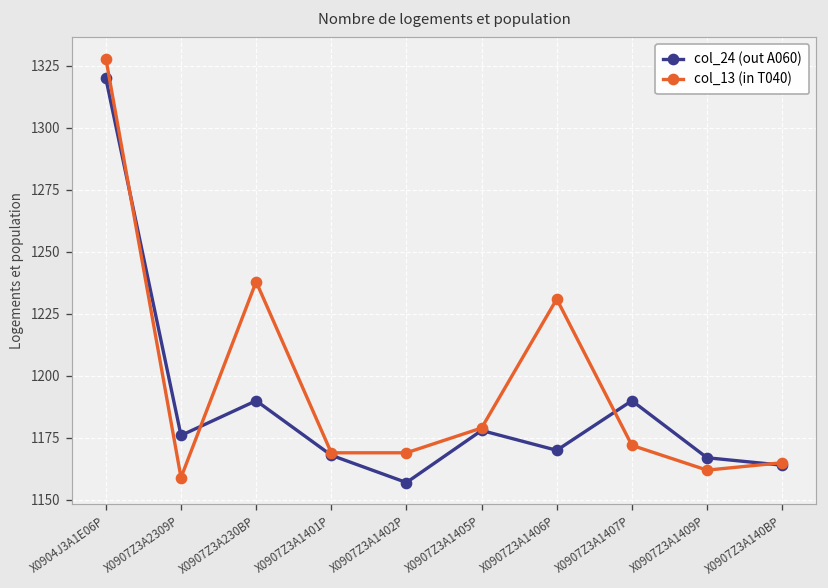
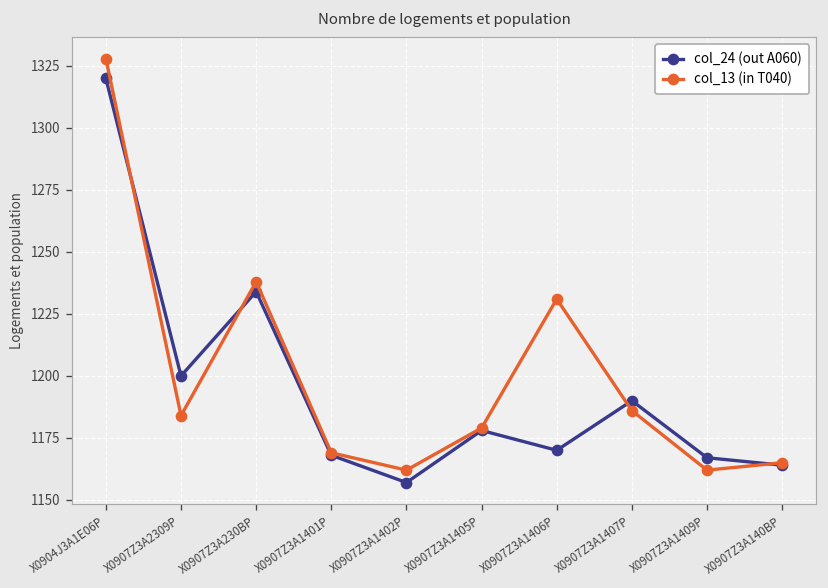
col_24 (out A060), X0907Z3A2309P: 1176 -> 1200
col_13 (in T040), X0907Z3A2309P: 1159 -> 1184
col_24 (out A060), X0907Z3A230BP: 1190 -> 1234
col_13 (in T040), X0907Z3A1402P: 1169 -> 1162
col_13 (in T040), X0907Z3A1407P: 1172 -> 1186
